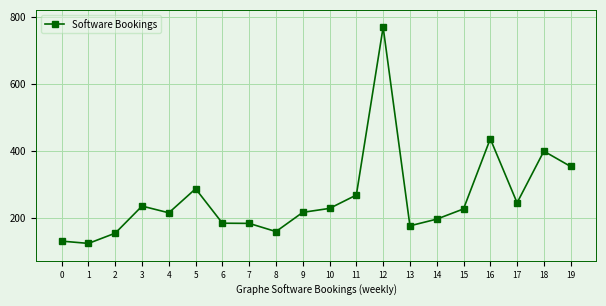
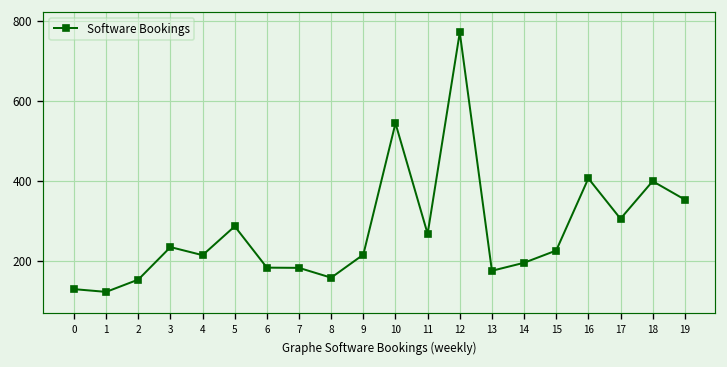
10: 230 -> 540
16: 440 -> 410
17: 240 -> 310
